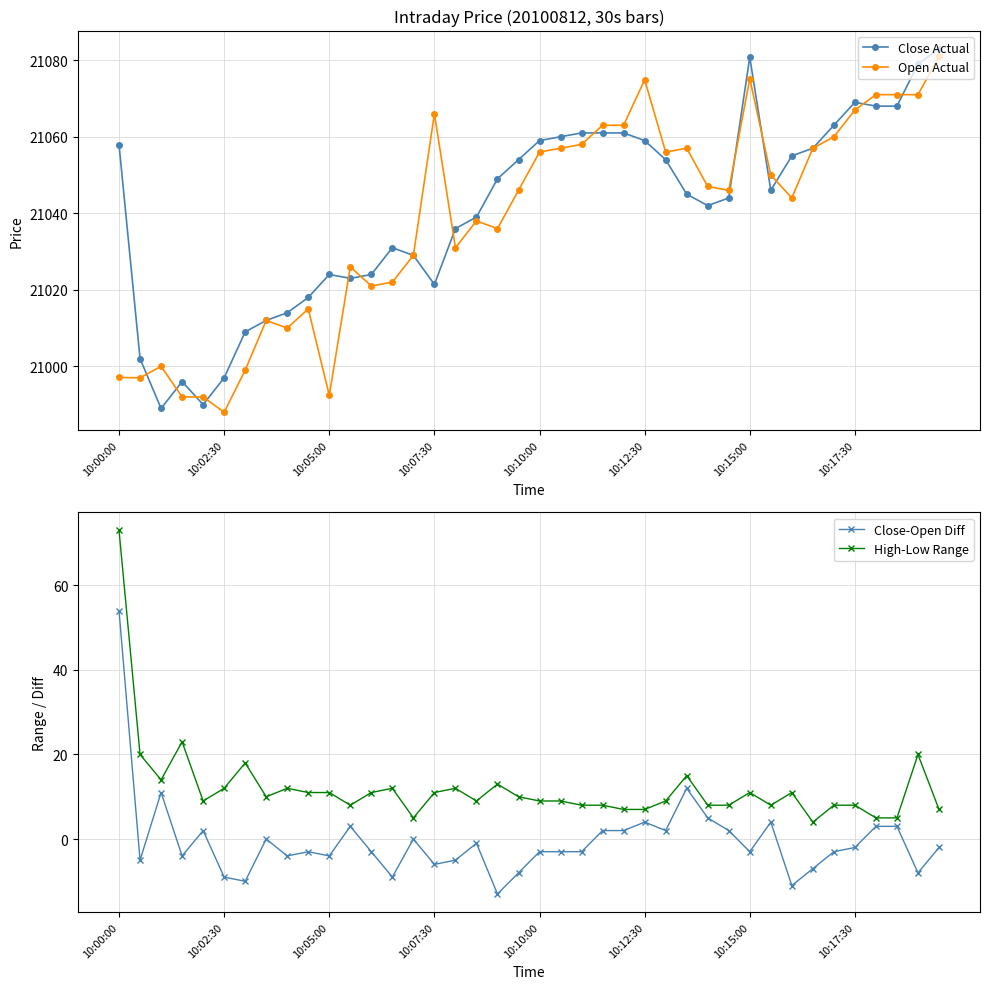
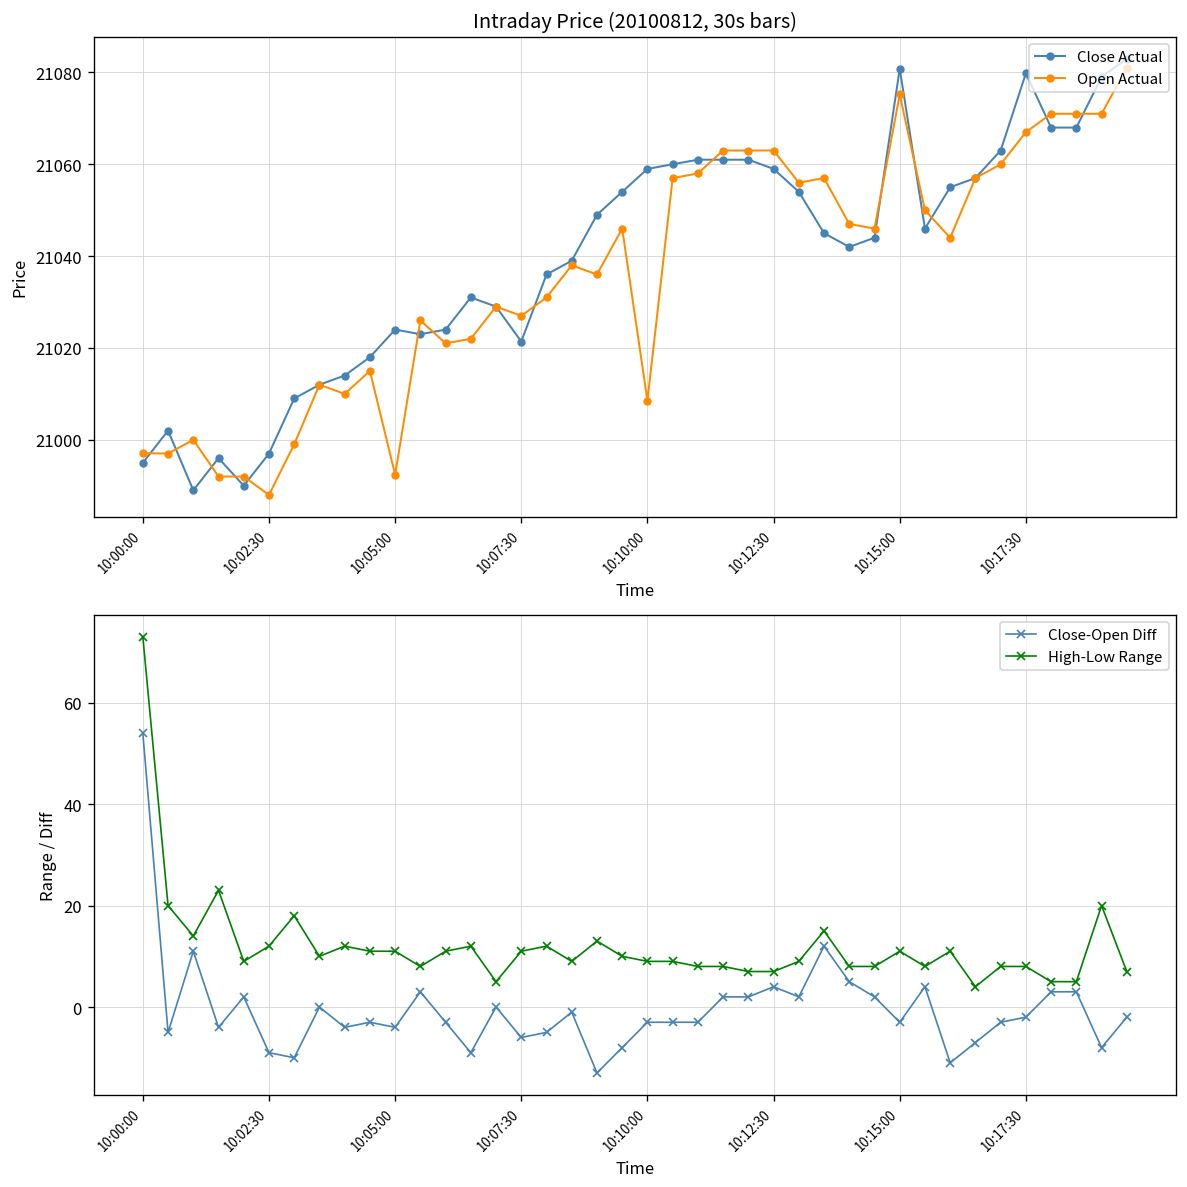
Intraday Price (20100812, 30s bars), Close Actual, 10:00:00: 21058 -> 20995
Intraday Price (20100812, 30s bars), Open Actual, 10:07:30: 21066 -> 21027
Intraday Price (20100812, 30s bars), Open Actual, 10:10:00: 21056 -> 21009
Intraday Price (20100812, 30s bars), Open Actual, 10:12:30: 21075 -> 21063
Intraday Price (20100812, 30s bars), Close Actual, 10:17:30: 21069 -> 21080
